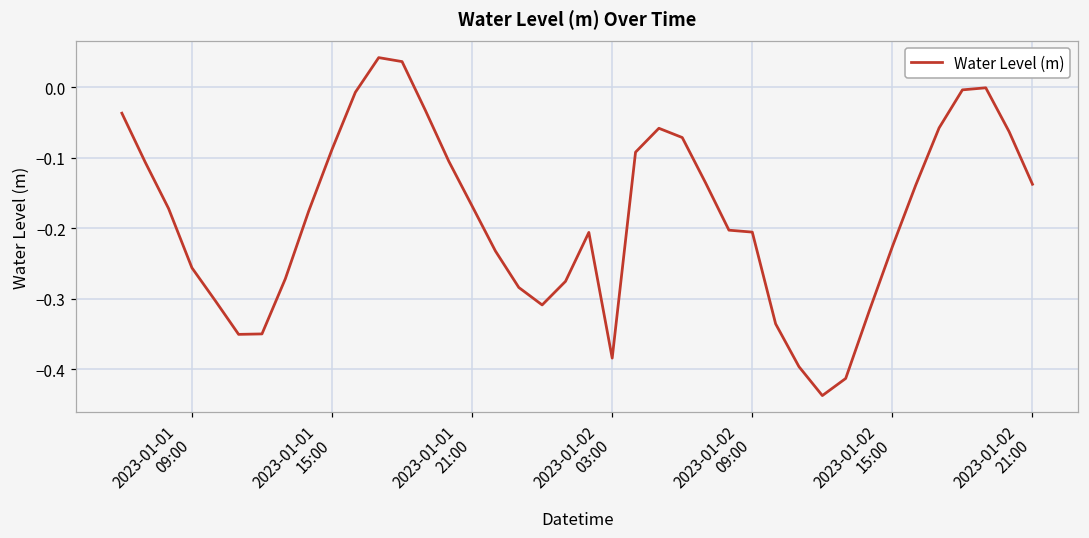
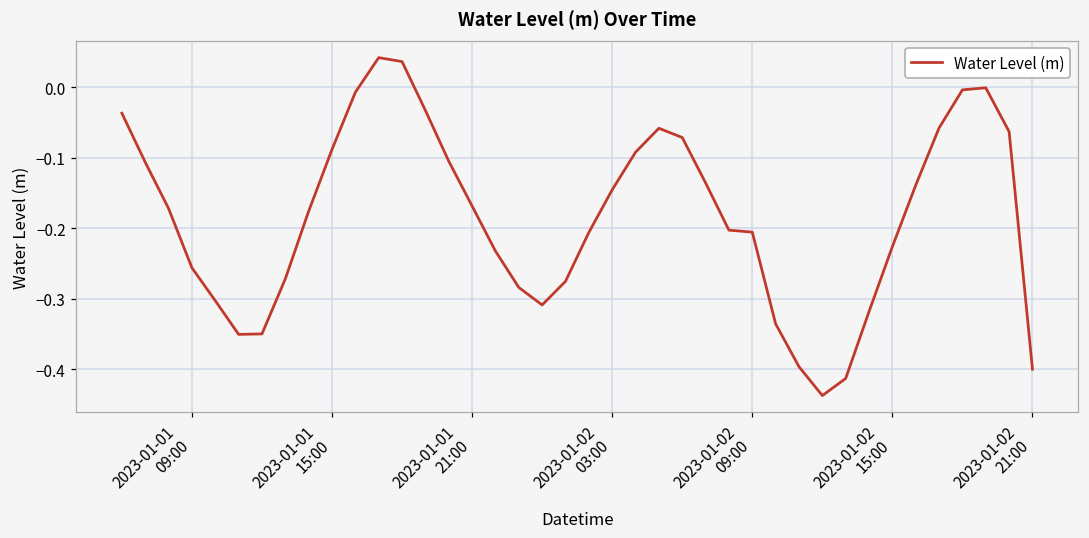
2023-01-02 03:00: -0.38 -> -0.15
2023-01-02 21:00: -0.14 -> -0.40
